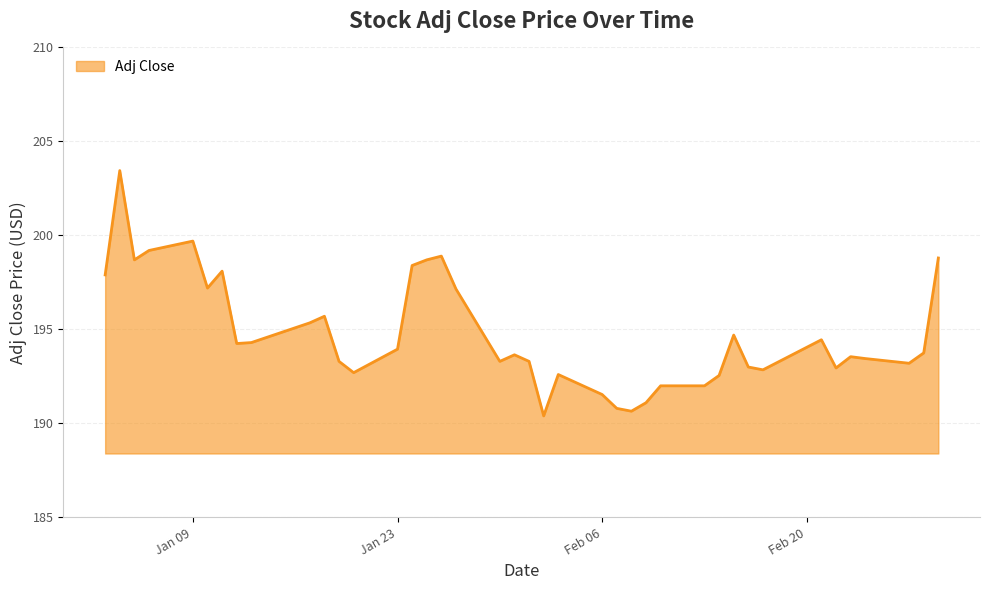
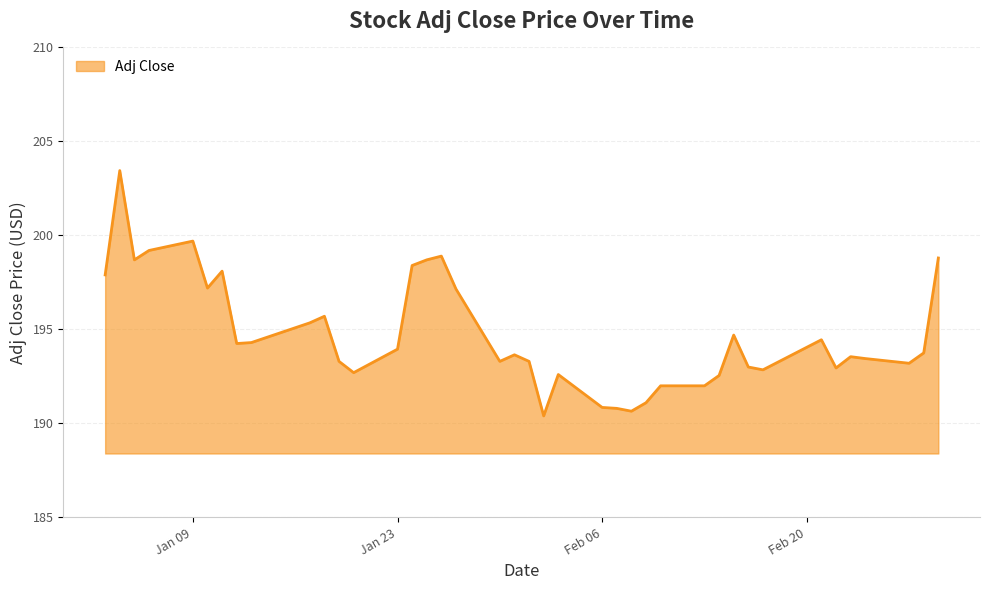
Feb 06: 191.5 -> 190.9
